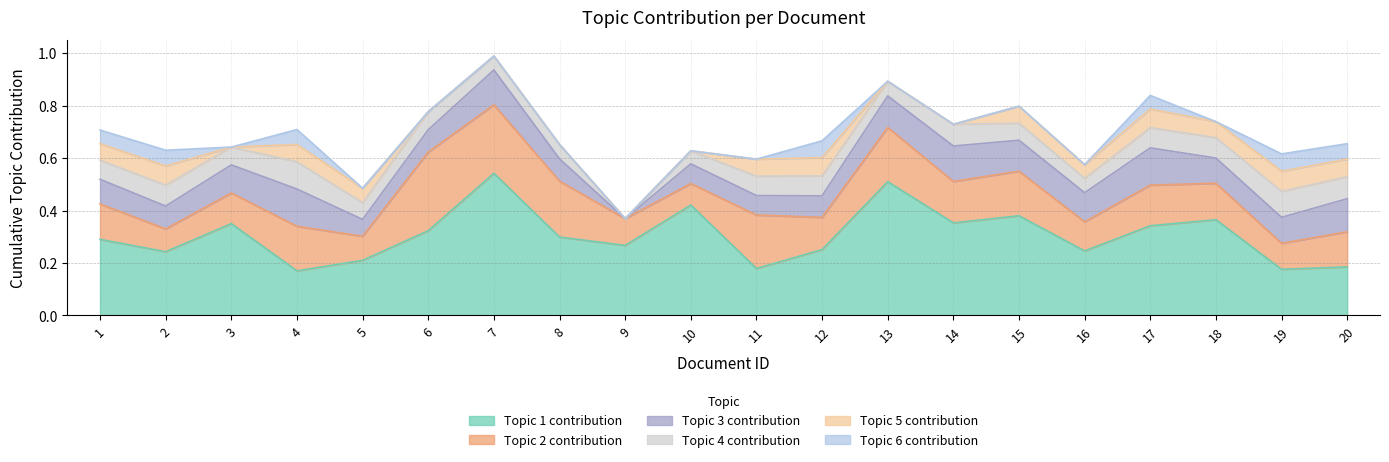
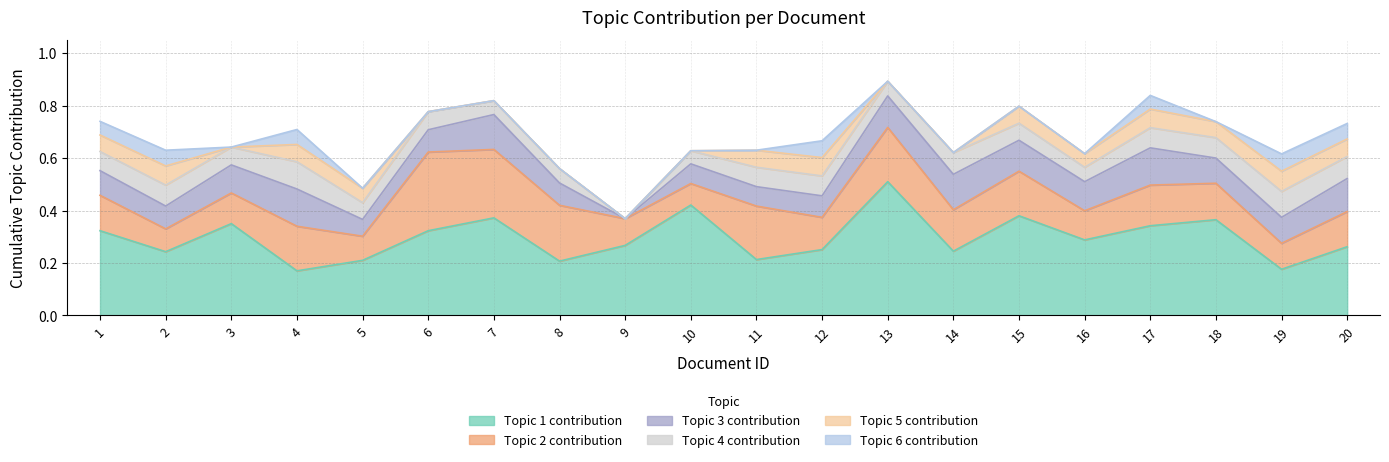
Topic 1 contribution, 1: 0.29 -> 0.32
Topic 1 contribution, 7: 0.54 -> 0.37
Topic 1 contribution, 8: 0.30 -> 0.21
Topic 1 contribution, 11: 0.18 -> 0.21
Topic 1 contribution, 14: 0.35 -> 0.25
Topic 1 contribution, 16: 0.25 -> 0.29
Topic 1 contribution, 20: 0.19 -> 0.26
